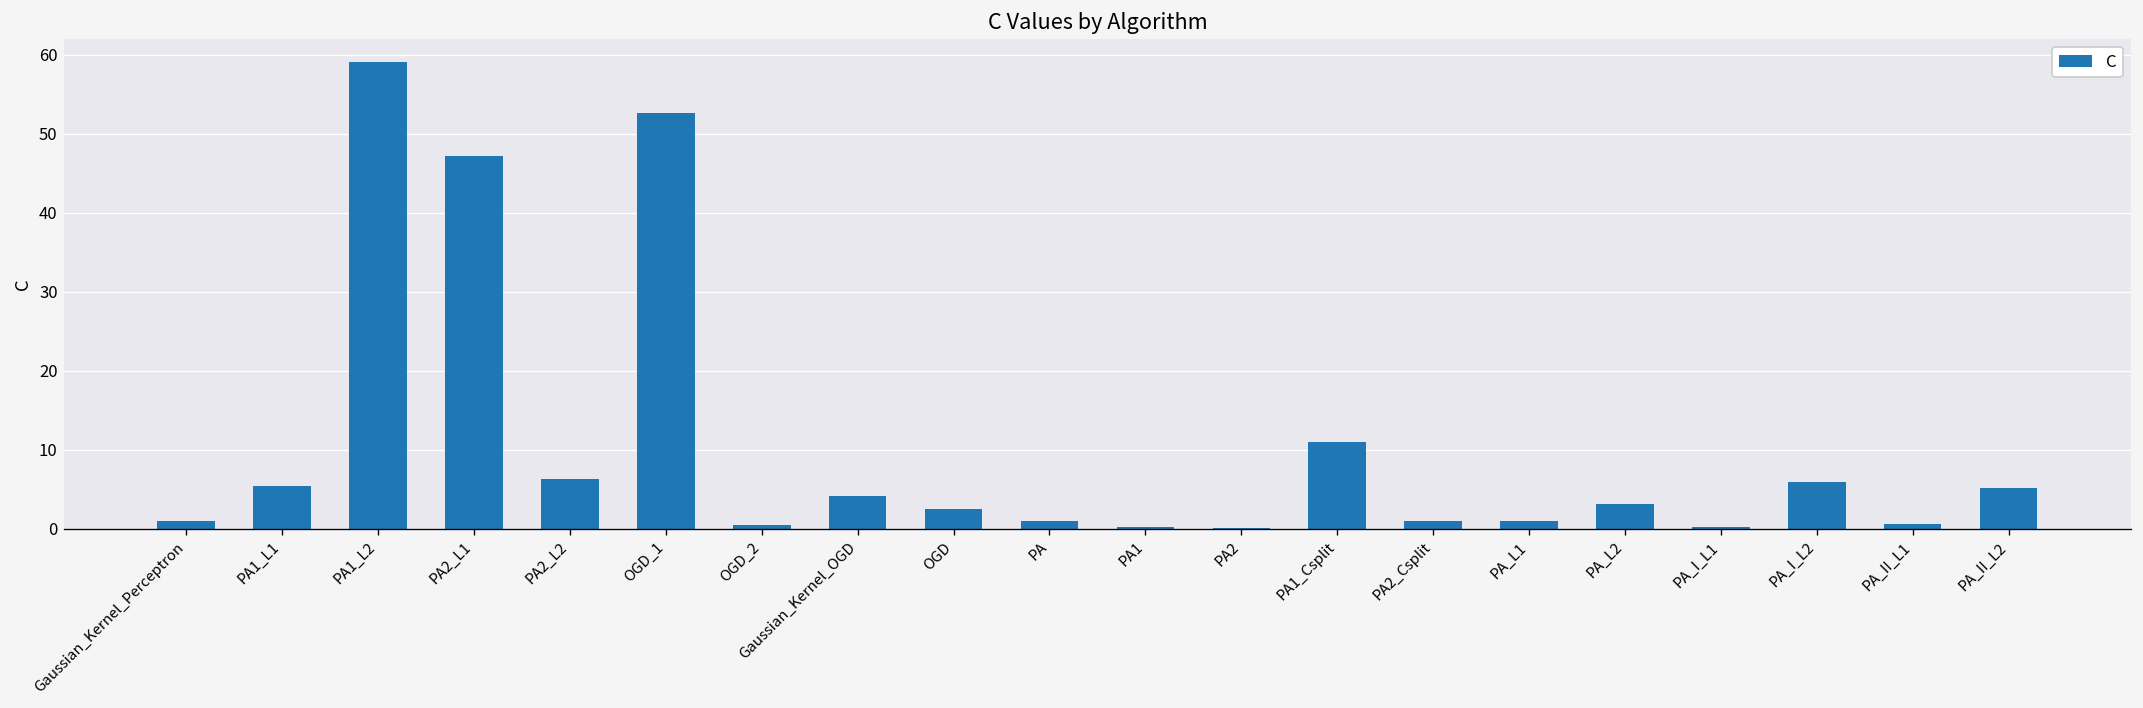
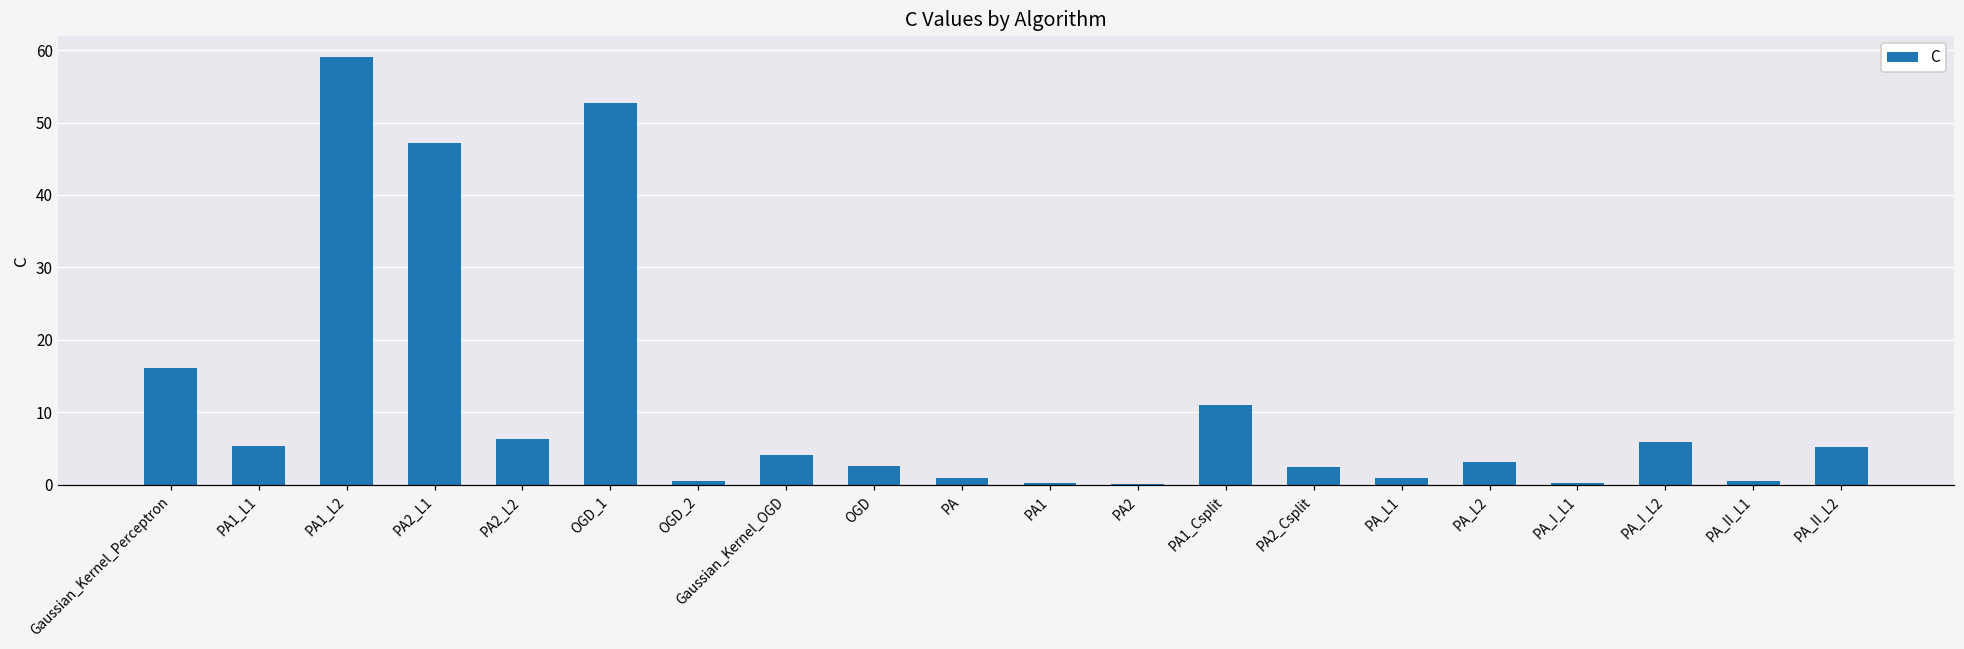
Gaussian_Kernel_Perceptron: 1 -> 16
PA2_Csplit: 1 -> 2
